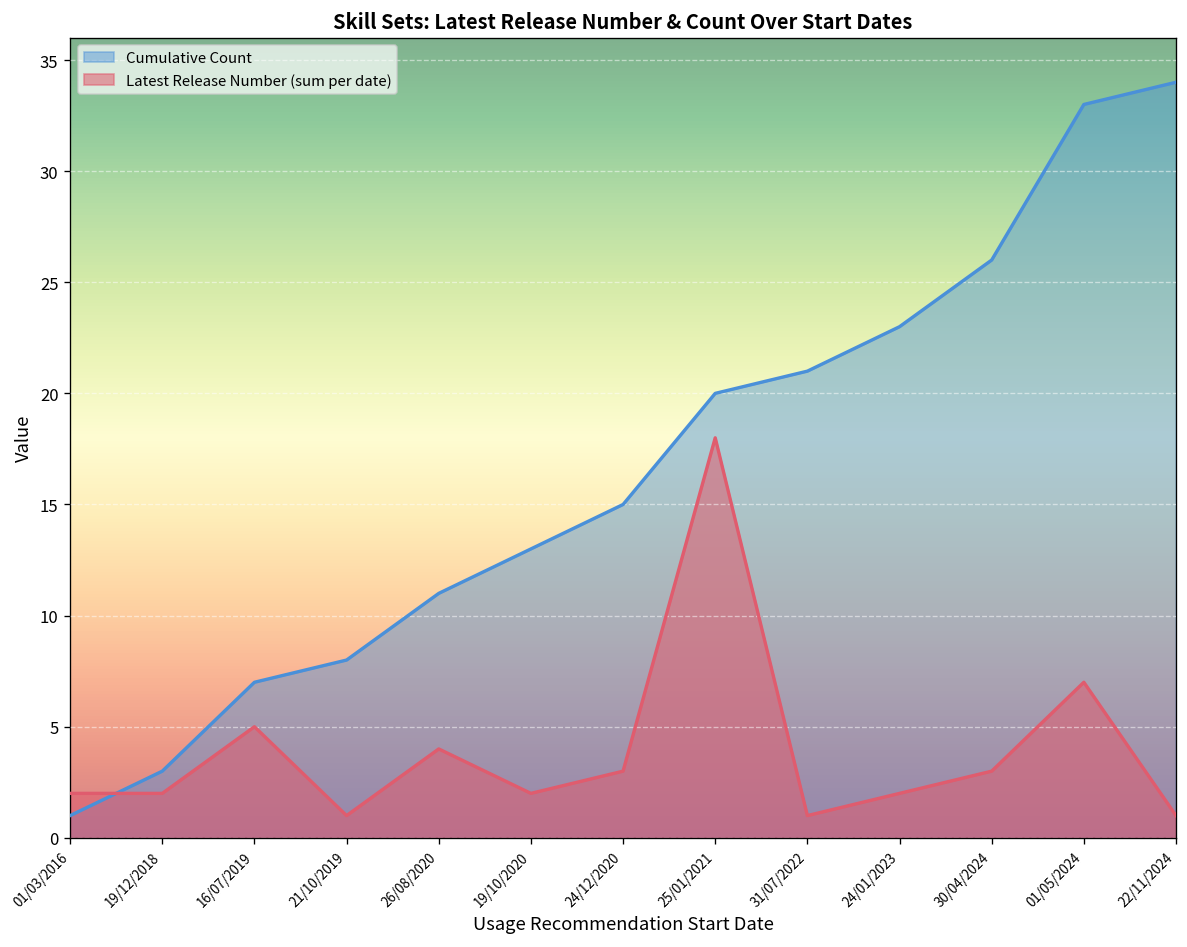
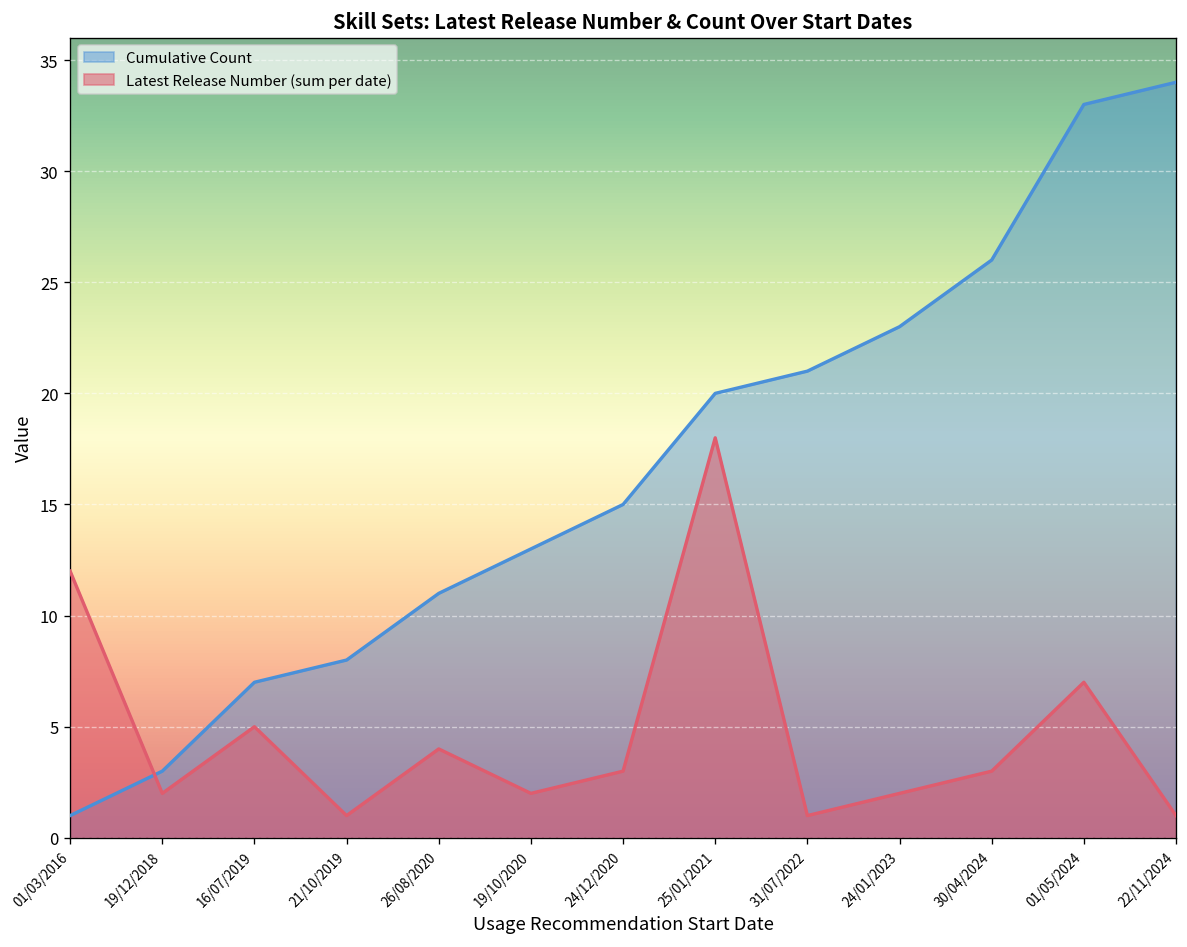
Latest Release Number (sum per date), 01/03/2016: 2 -> 12
